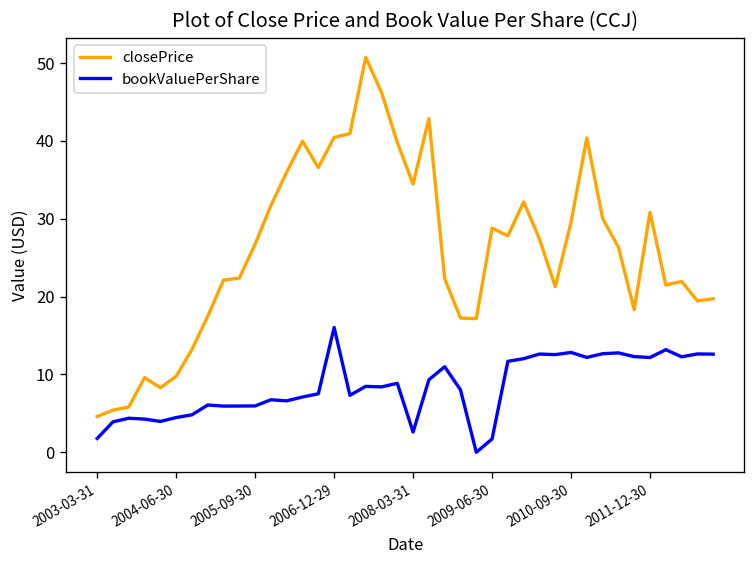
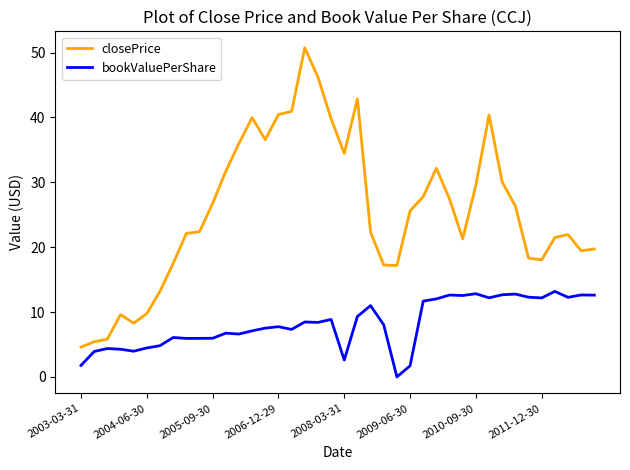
bookValuePerShare, 2006-12-29: 16 -> 8
closePrice, 2009-06-30: 29 -> 26
closePrice, 2011-12-30: 31 -> 18
